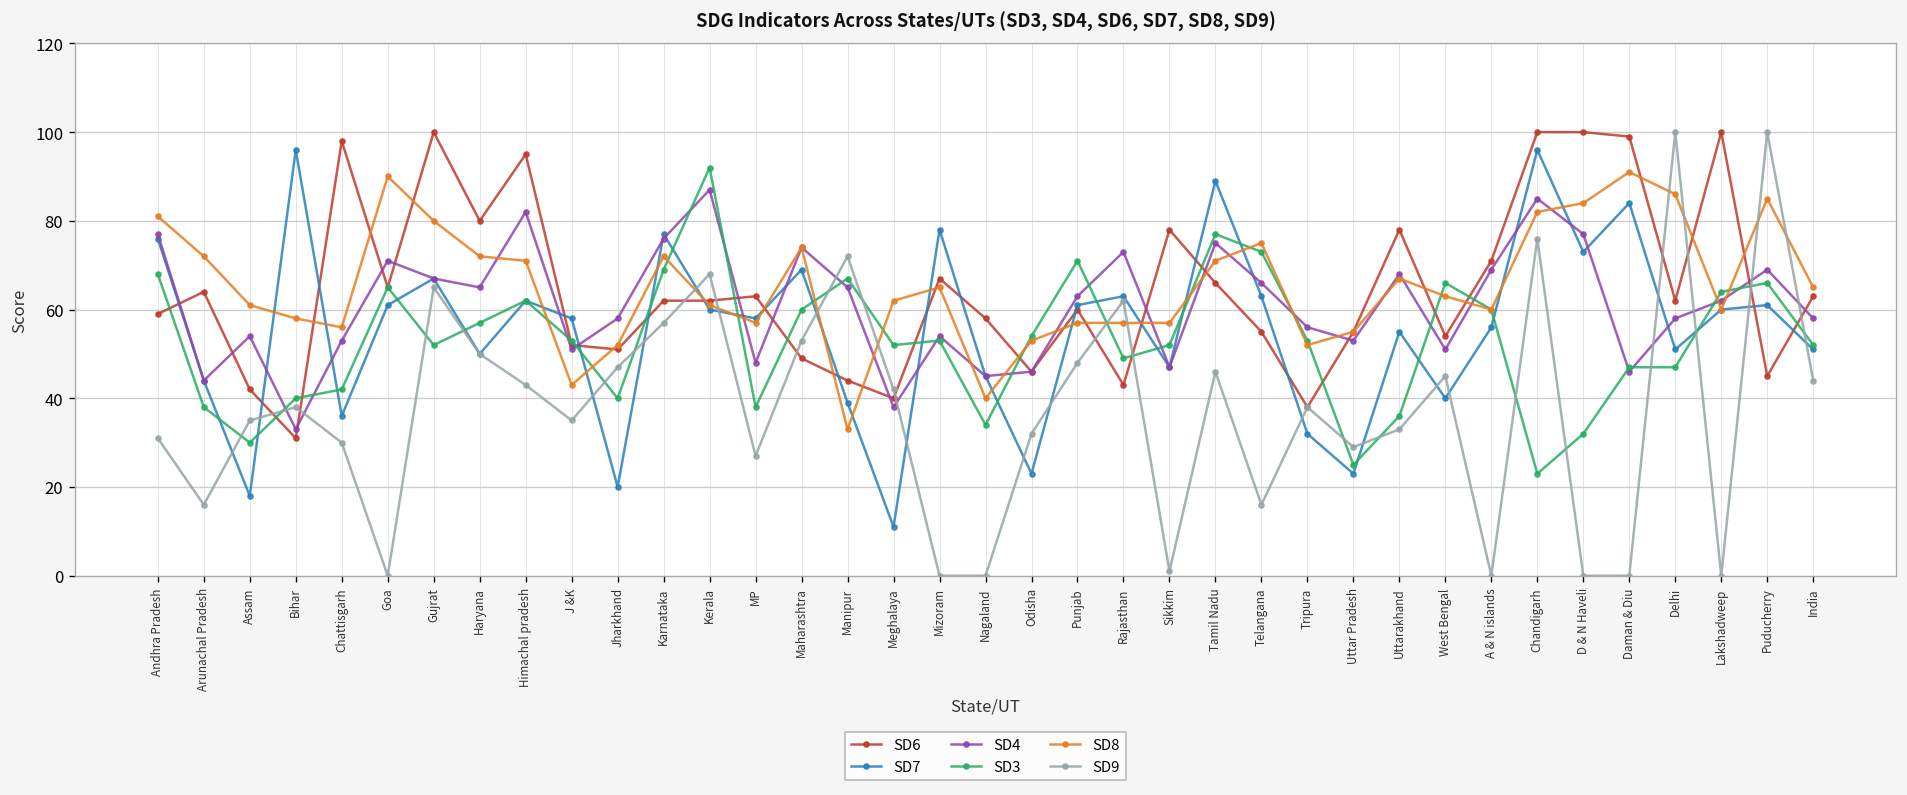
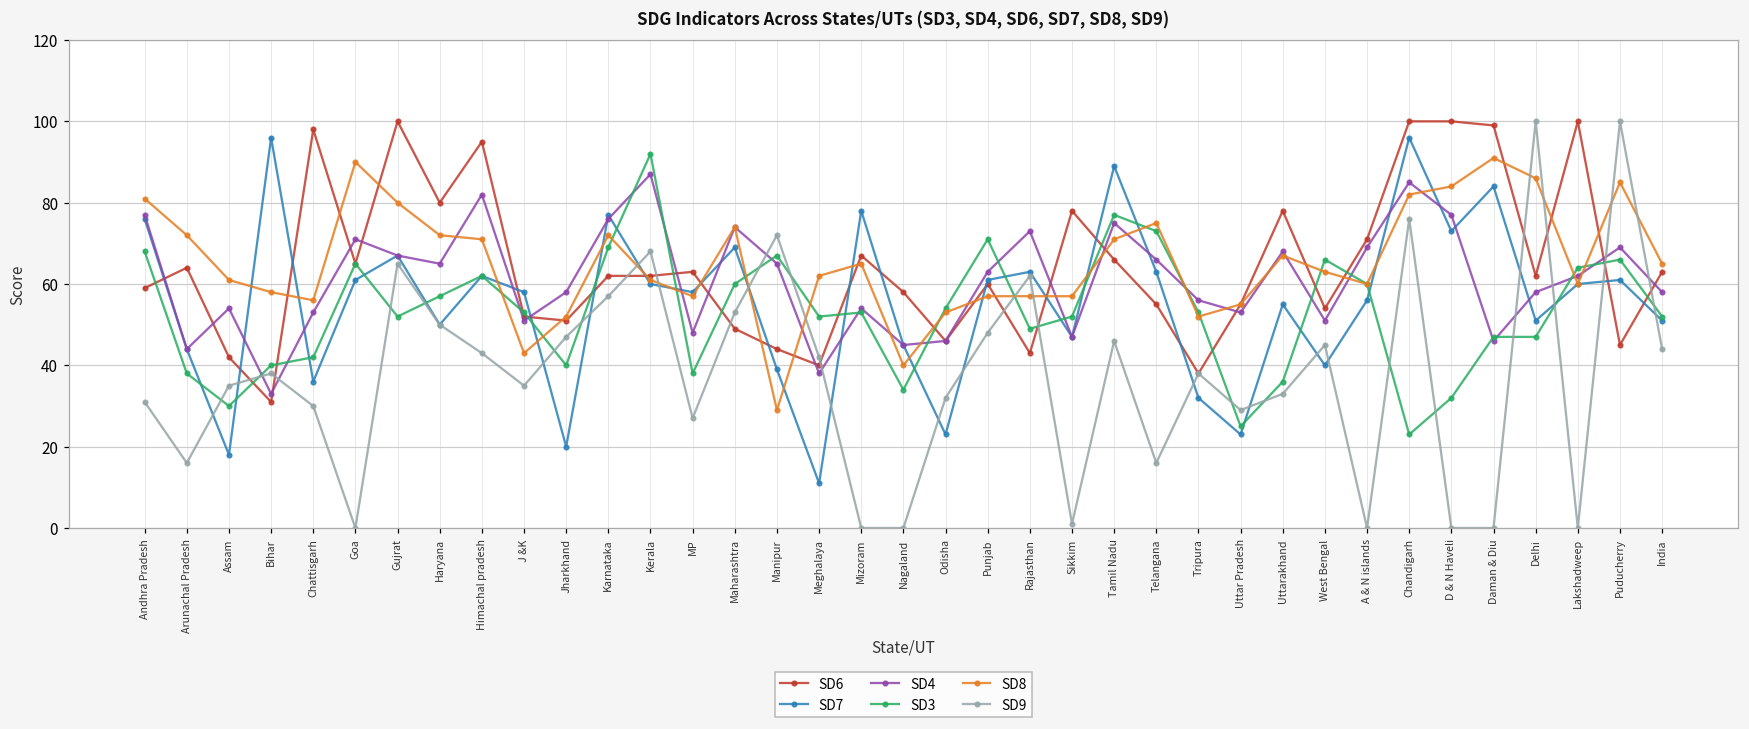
SD8, Manipur: 33 -> 29
